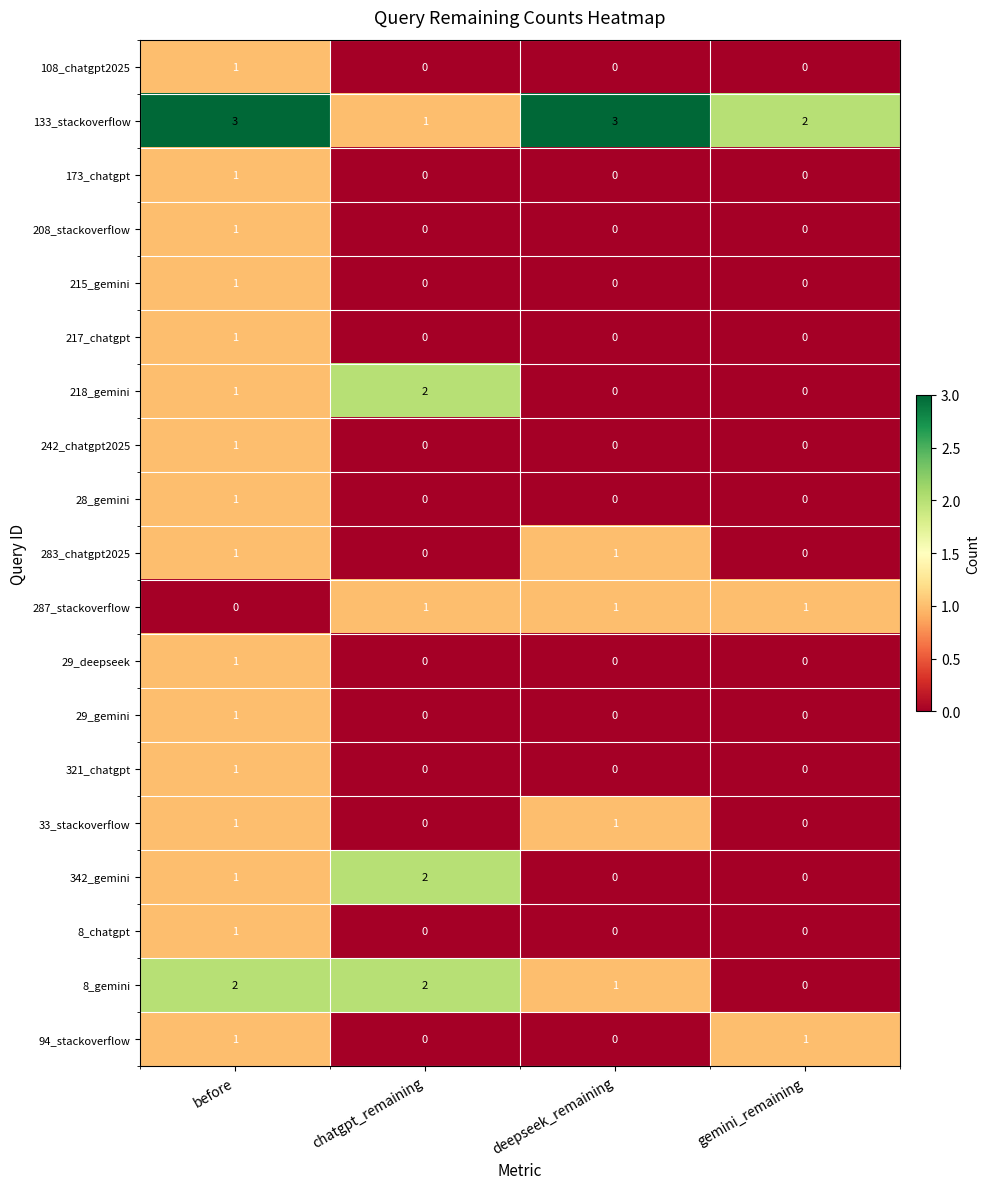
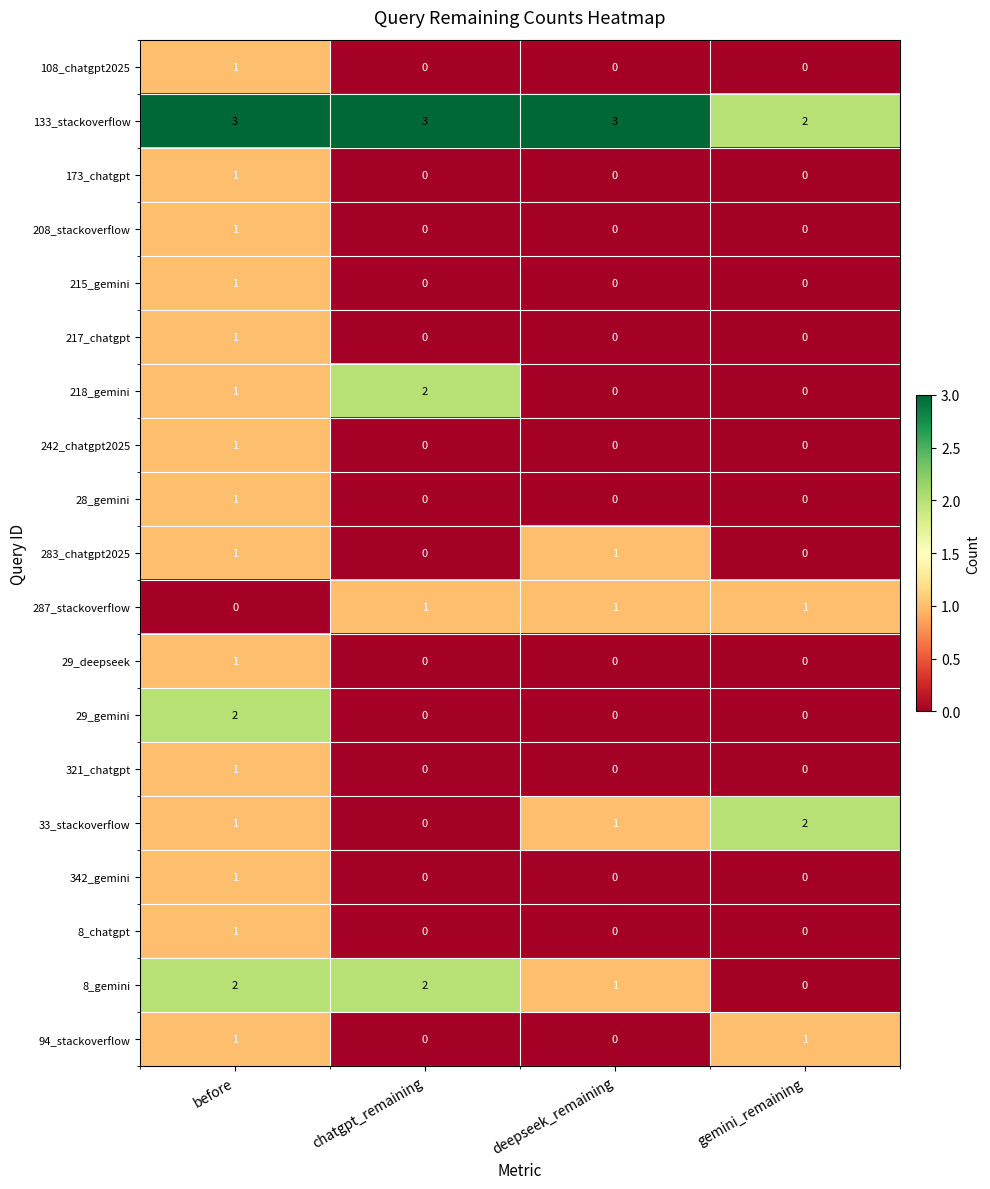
133_stackoverflow, chatgpt_remaining: 1 -> 3
29_gemini, before: 1 -> 2
33_stackoverflow, gemini_remaining: 0 -> 2
342_gemini, chatgpt_remaining: 2 -> 0
